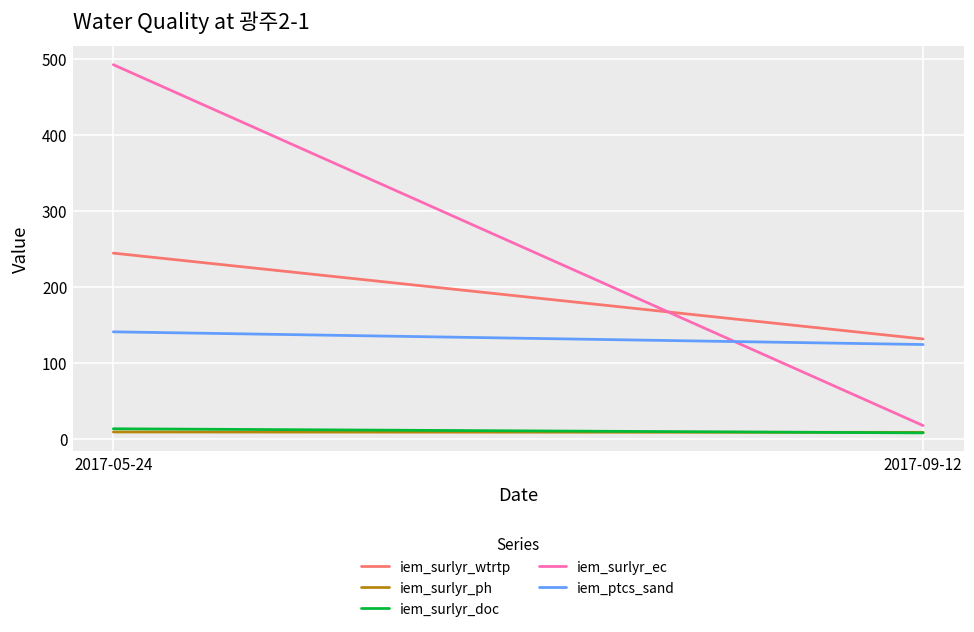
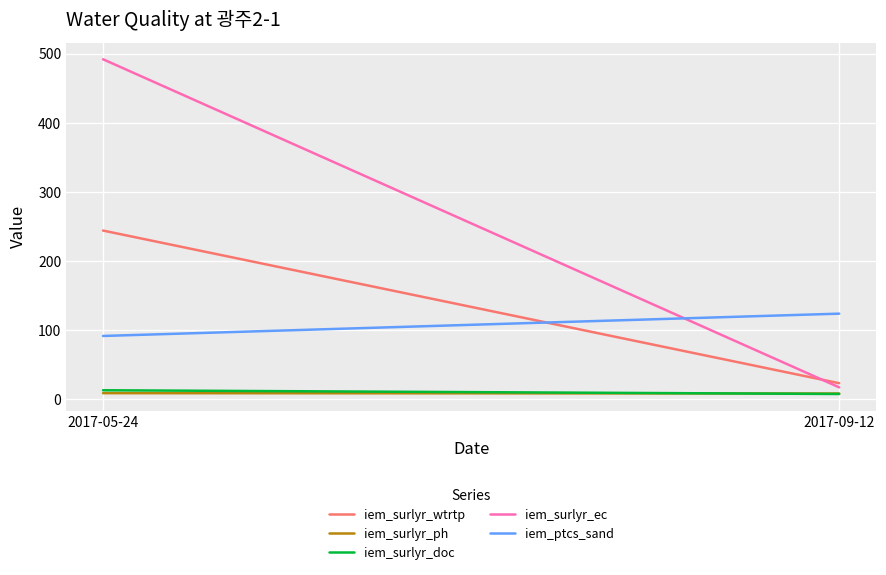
iem_ptcs_sand, 2017-05-24: 140 -> 90
iem_surlyr_wtrtp, 2017-09-12: 130 -> 20
